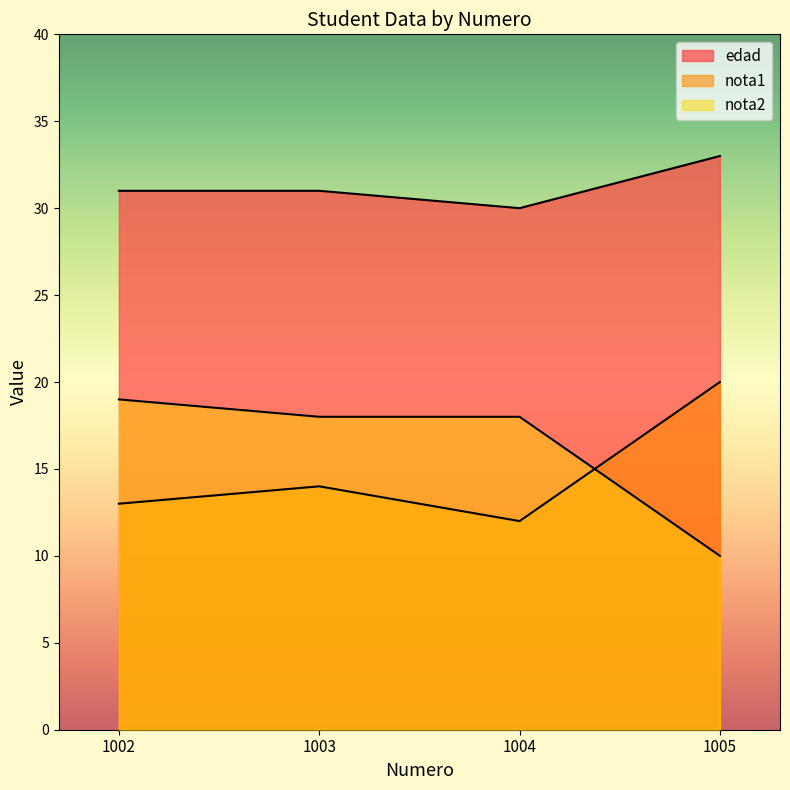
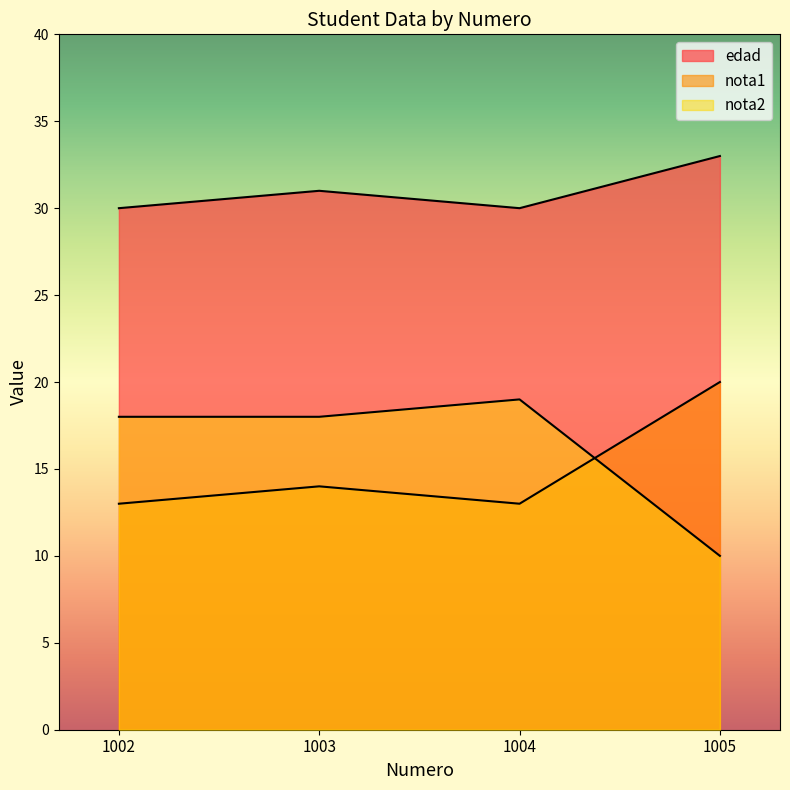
edad, 1002: 31 -> 30
nota2, 1002: 19 -> 18
nota1, 1004: 12 -> 13
nota2, 1004: 18 -> 19
